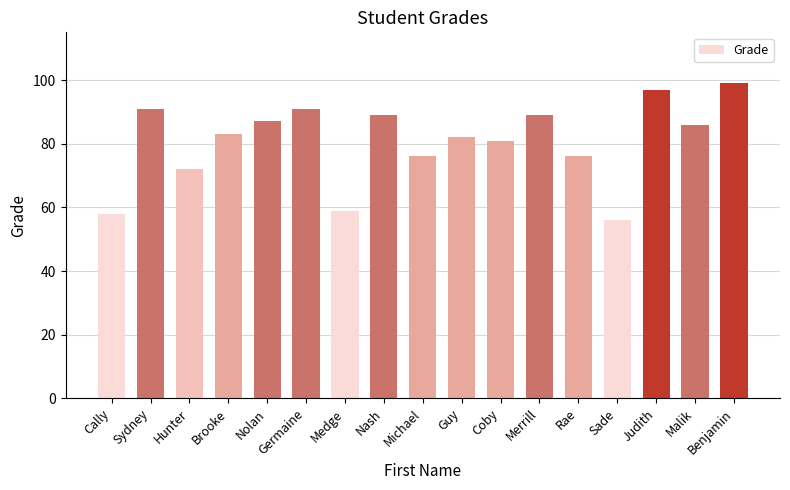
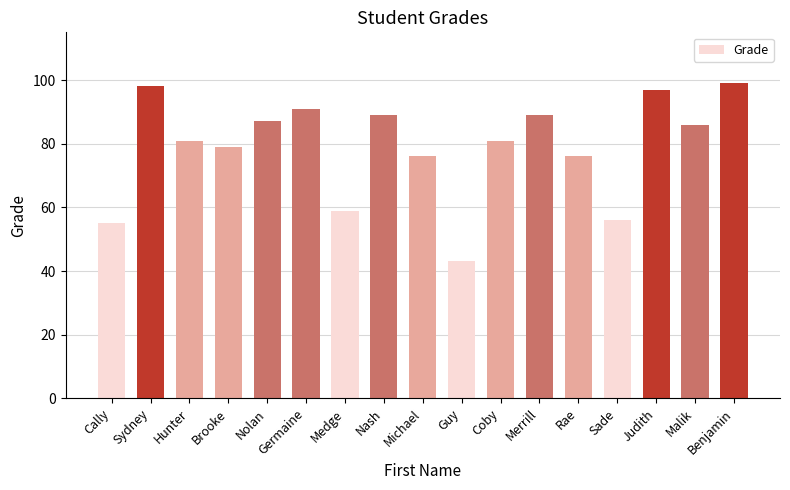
Cally: 58 -> 55
Sydney: 91 -> 98
Hunter: 72 -> 81
Brooke: 83 -> 79
Guy: 82 -> 43
